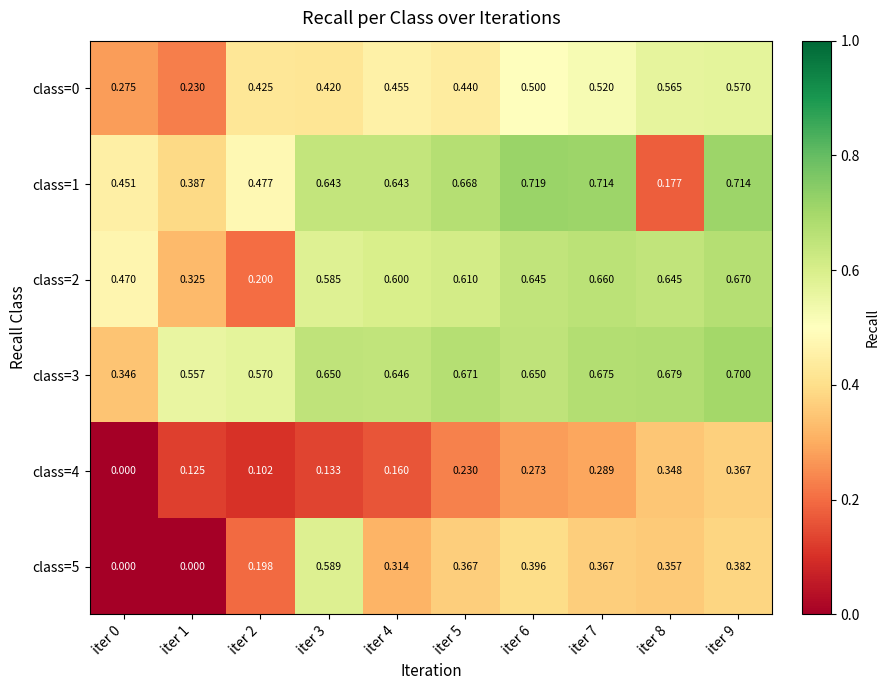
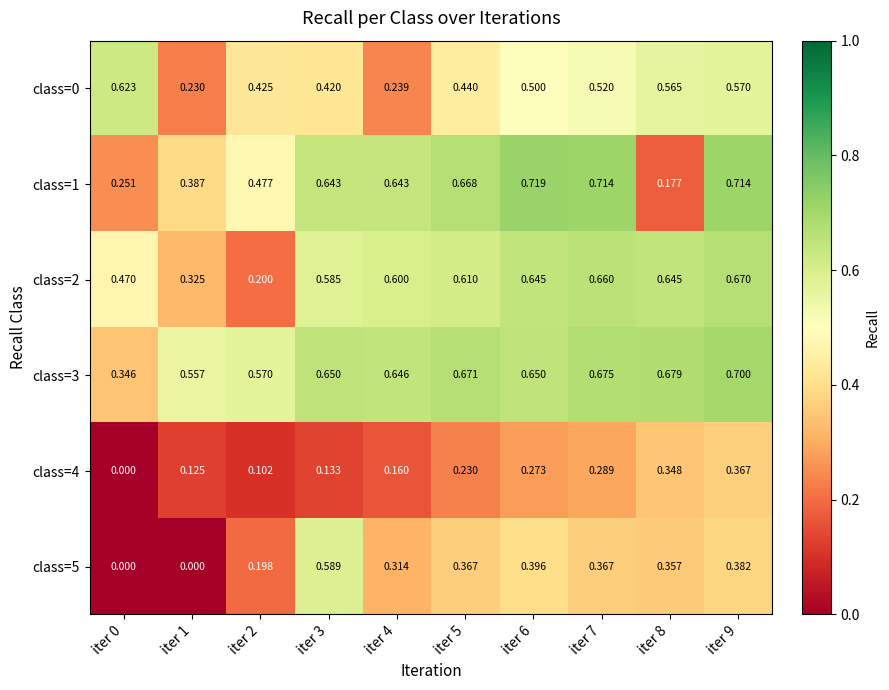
class=0, iter 0: 0.275 -> 0.623
class=0, iter 4: 0.455 -> 0.239
class=1, iter 0: 0.451 -> 0.251
